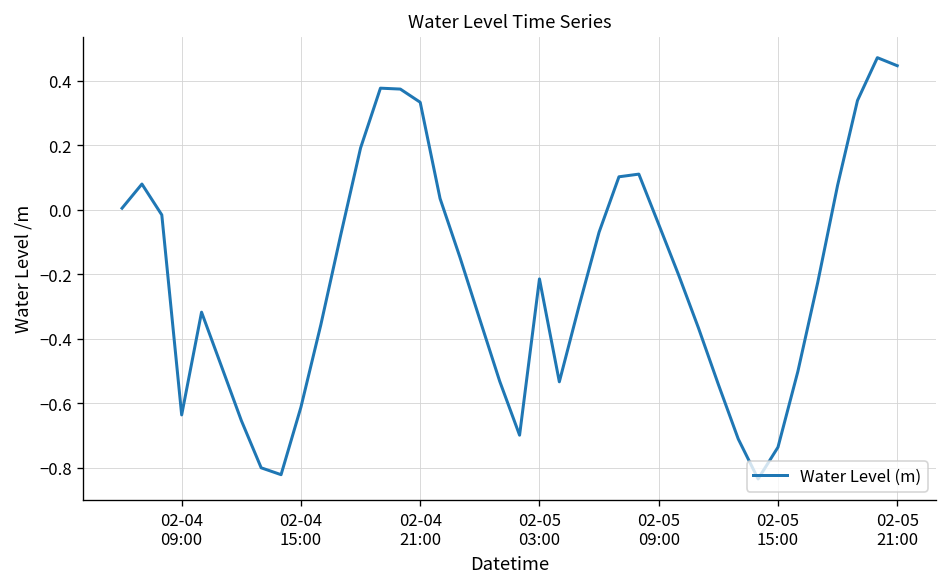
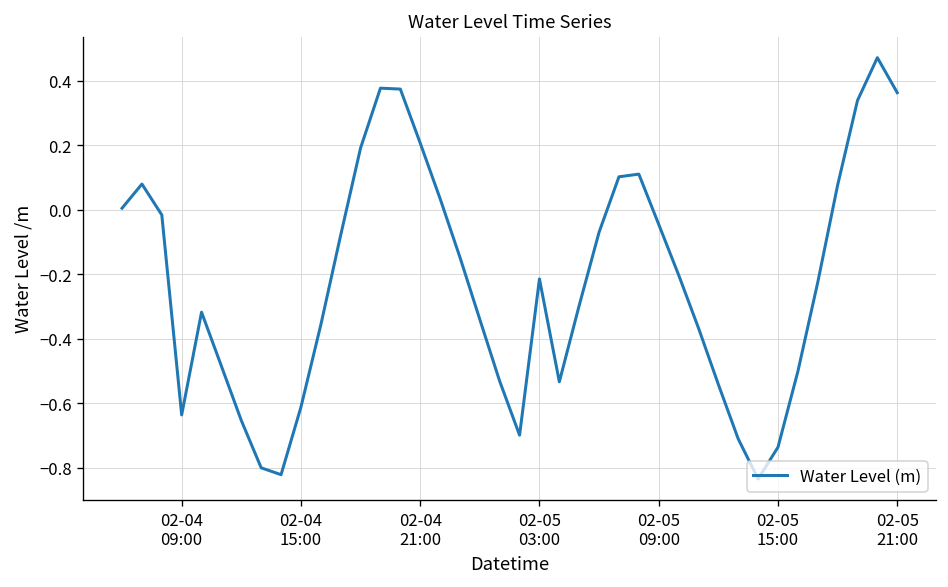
02-04 21:00: 0.33 -> 0.21
02-05 21:00: 0.45 -> 0.36
